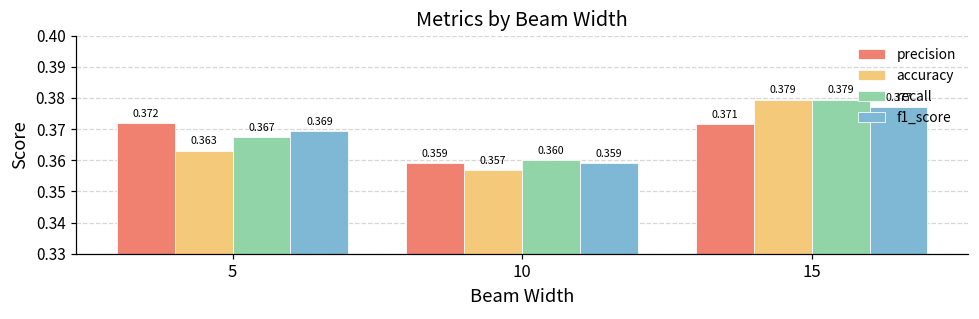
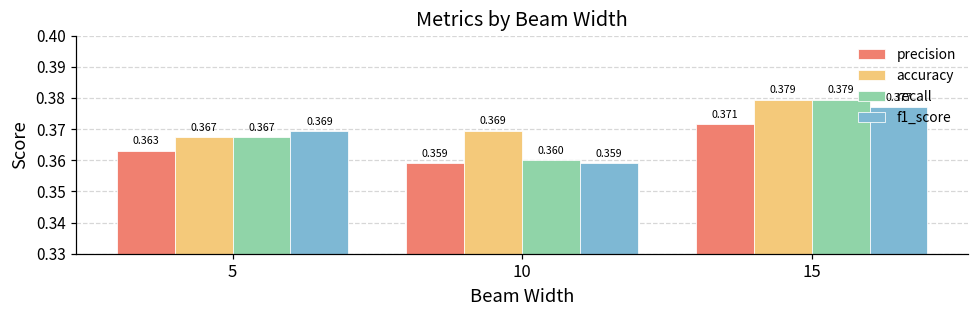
precision, 5: 0.372 -> 0.363
accuracy, 5: 0.363 -> 0.367
accuracy, 10: 0.357 -> 0.369
